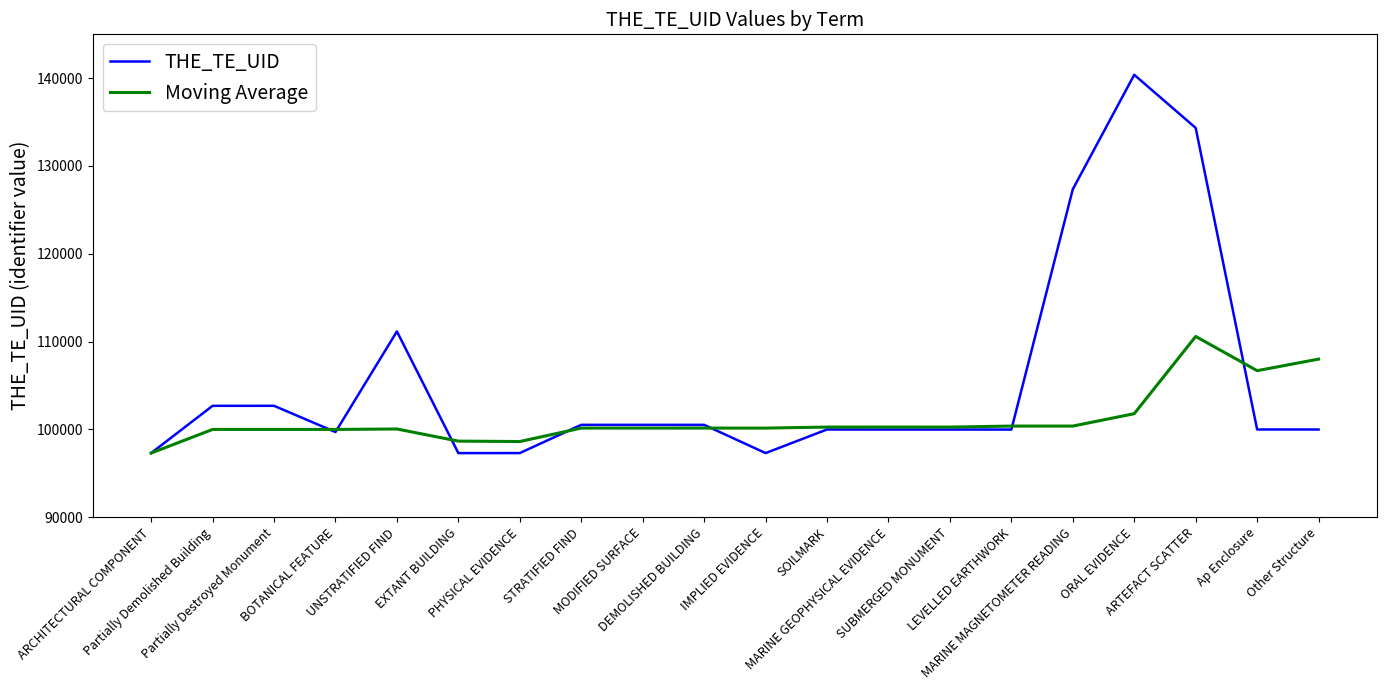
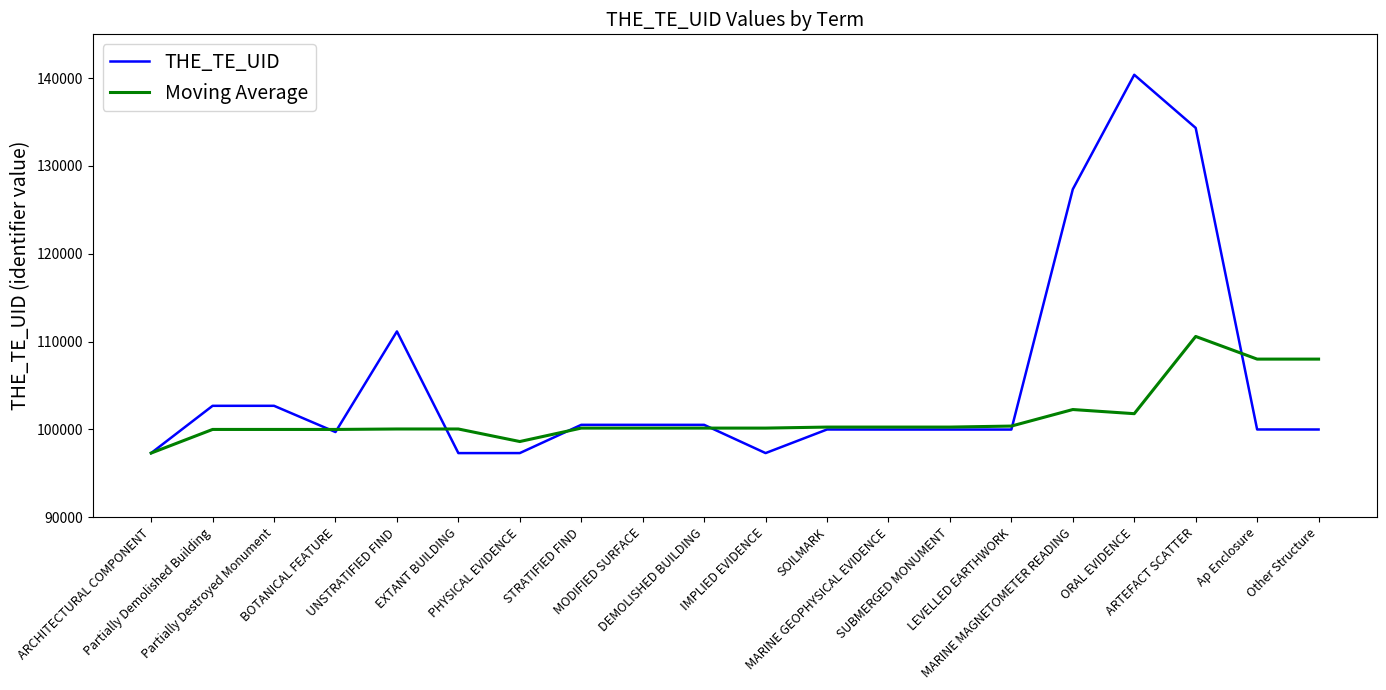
Moving Average, EXTANT BUILDING: 99000 -> 100000
Moving Average, MARINE MAGNETOMETER READING: 100000 -> 102000
Moving Average, Ap Enclosure: 107000 -> 108000
